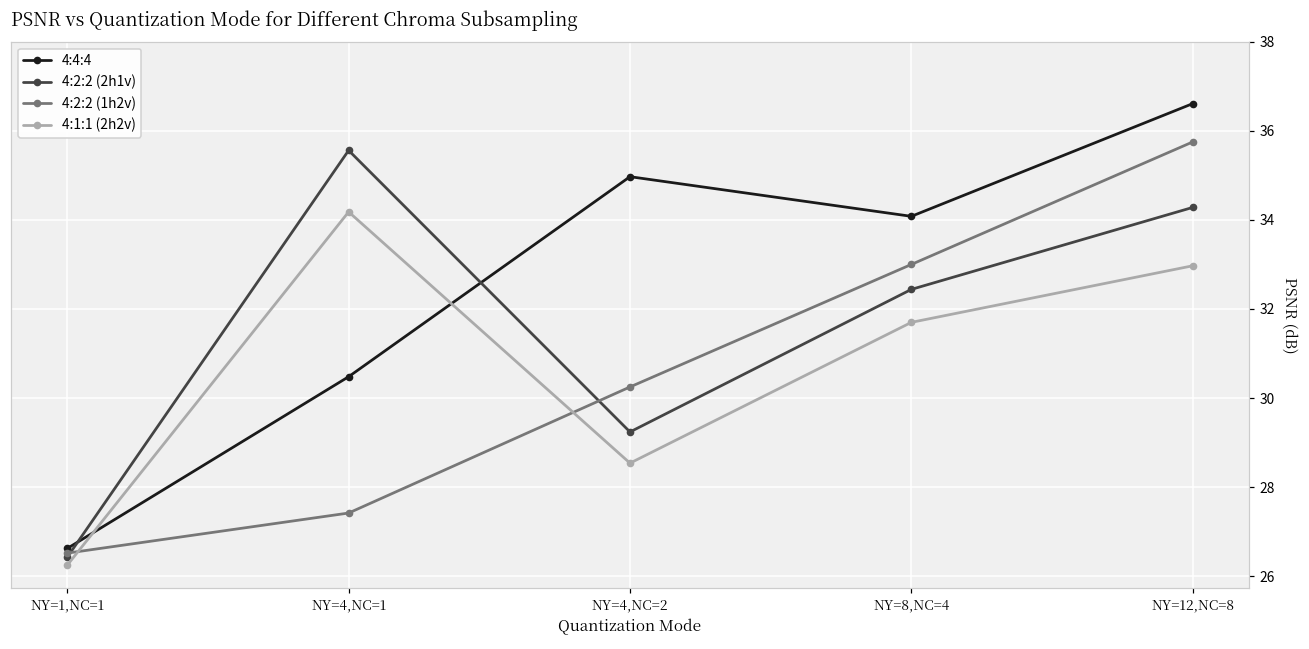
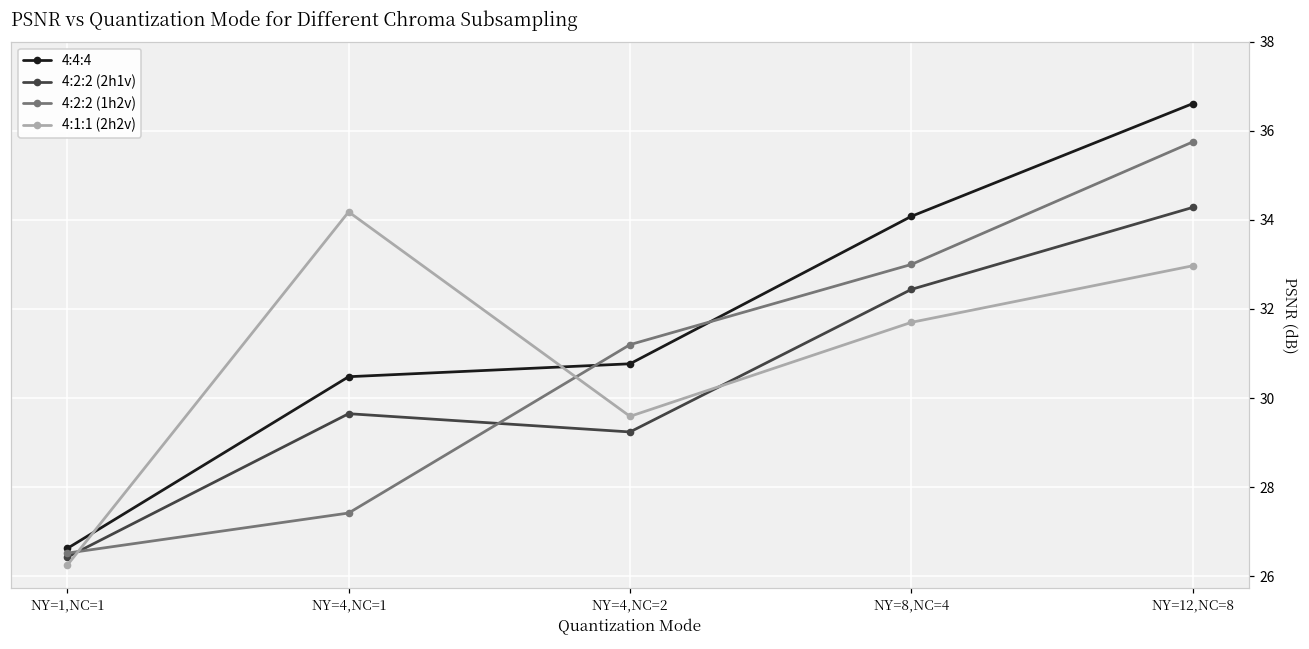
4:2:2 (2h1v), NY=4,NC=1: 35.6 -> 29.7
4:4:4, NY=4,NC=2: 35.0 -> 30.8
4:2:2 (1h2v), NY=4,NC=2: 30.3 -> 31.2
4:1:1 (2h2v), NY=4,NC=2: 28.5 -> 29.6
